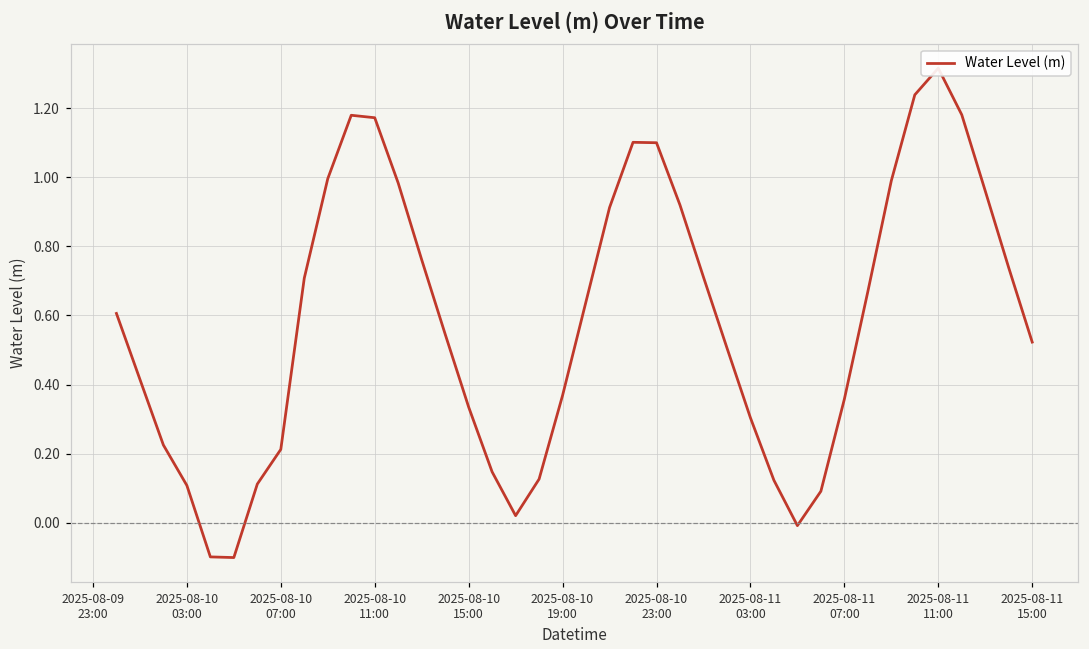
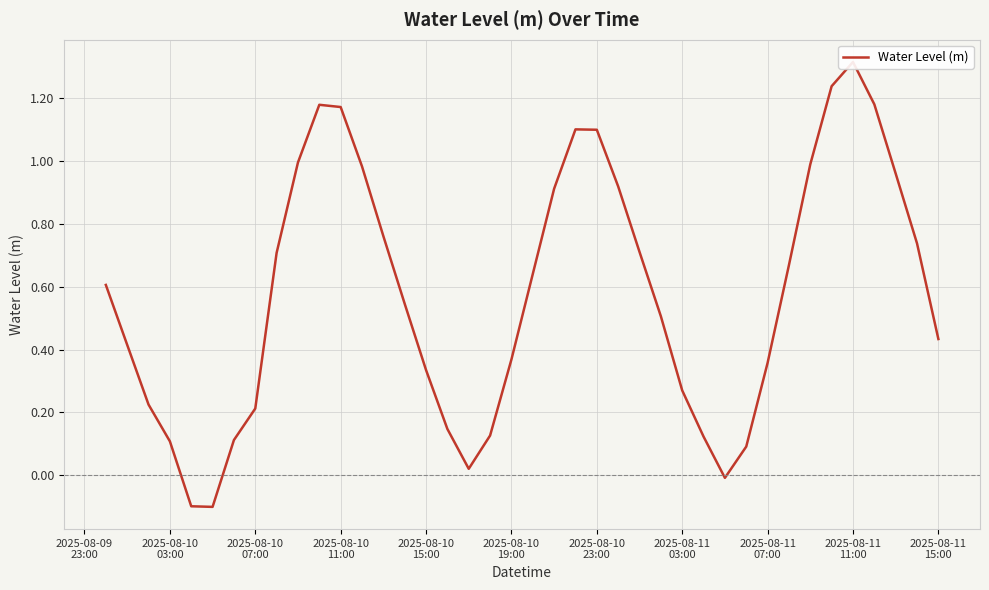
2025-08-11 03:00: 0.30 -> 0.27
2025-08-11 15:00: 0.52 -> 0.43
